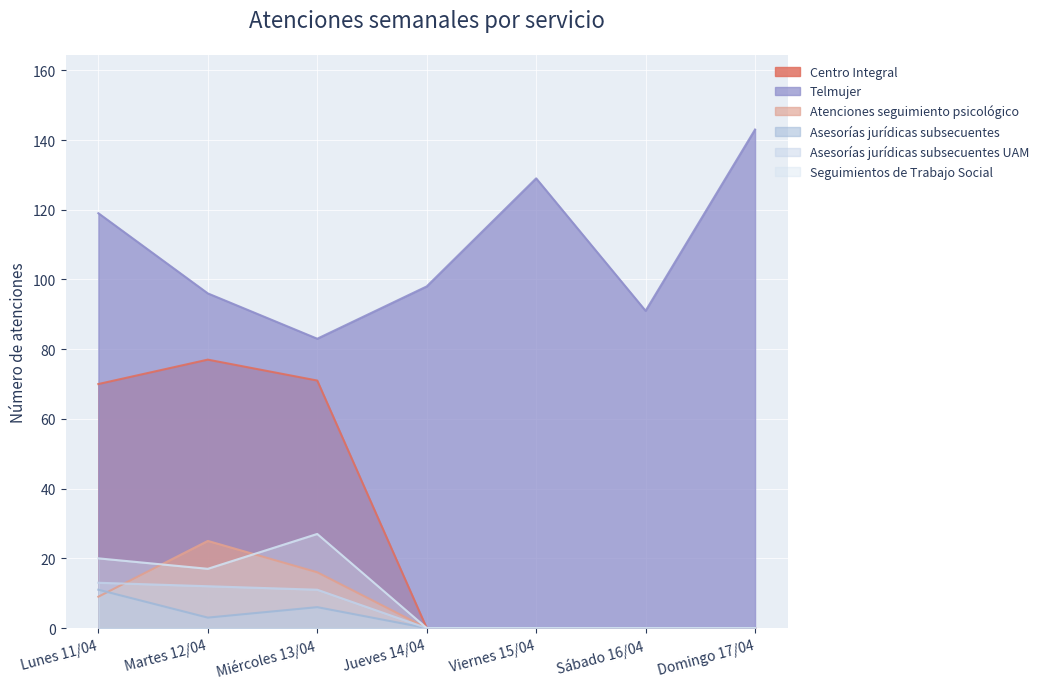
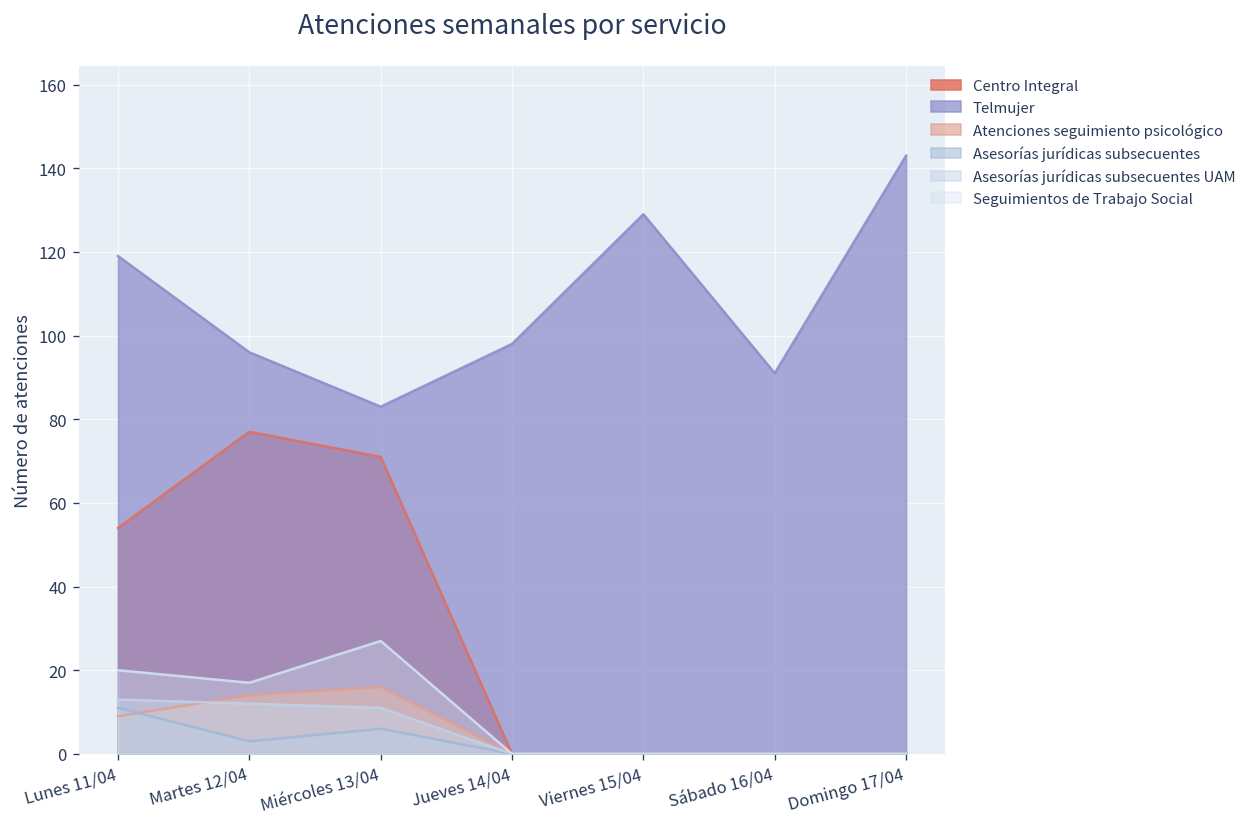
Centro Integral, Lunes 11/04: 70 -> 54
Atenciones seguimiento psicológico, Martes 12/04: 25 -> 14
